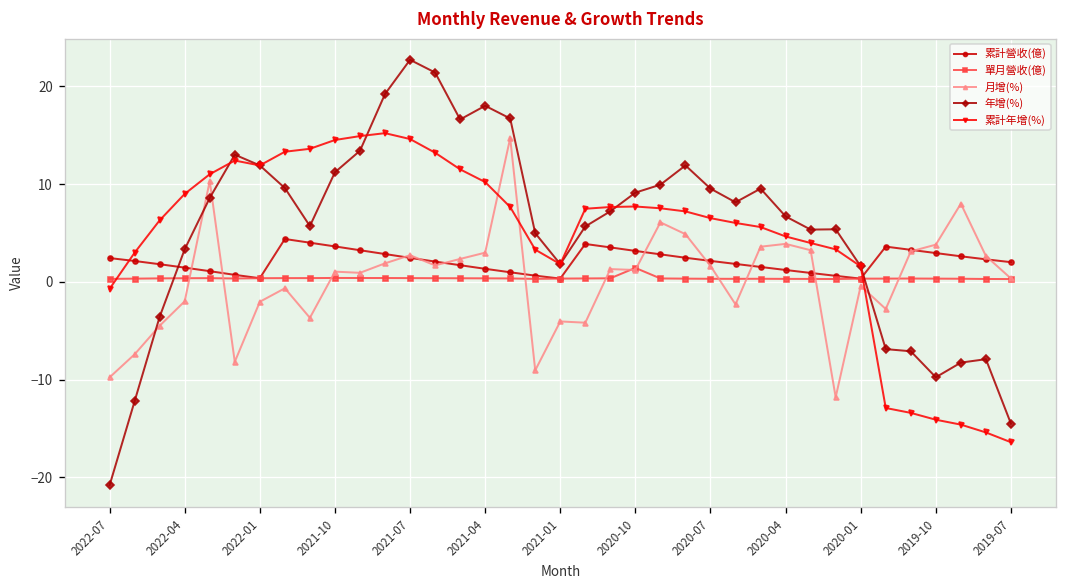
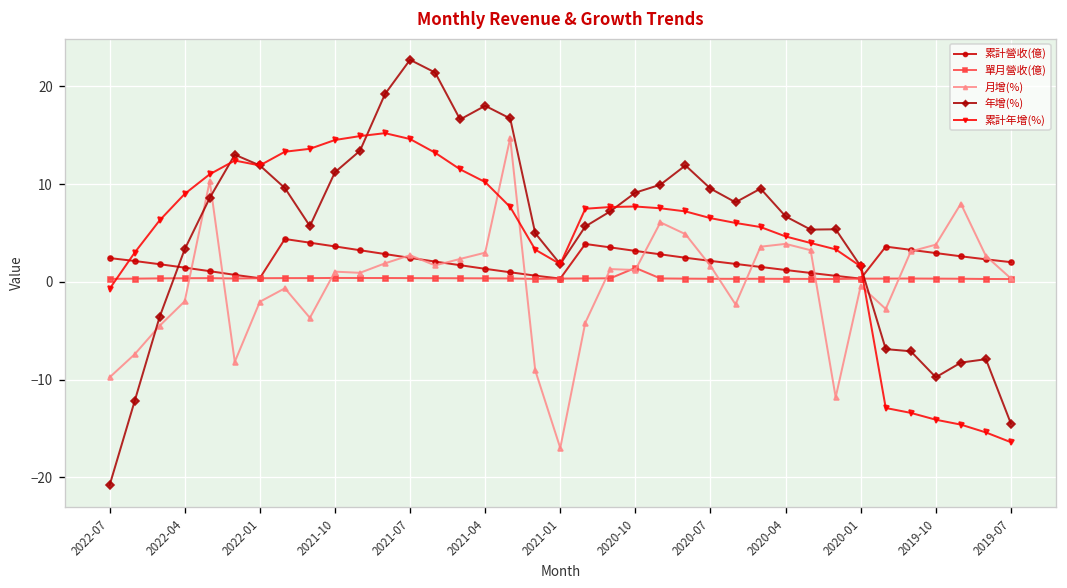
月增(%), 2021-01: -4 -> -17
